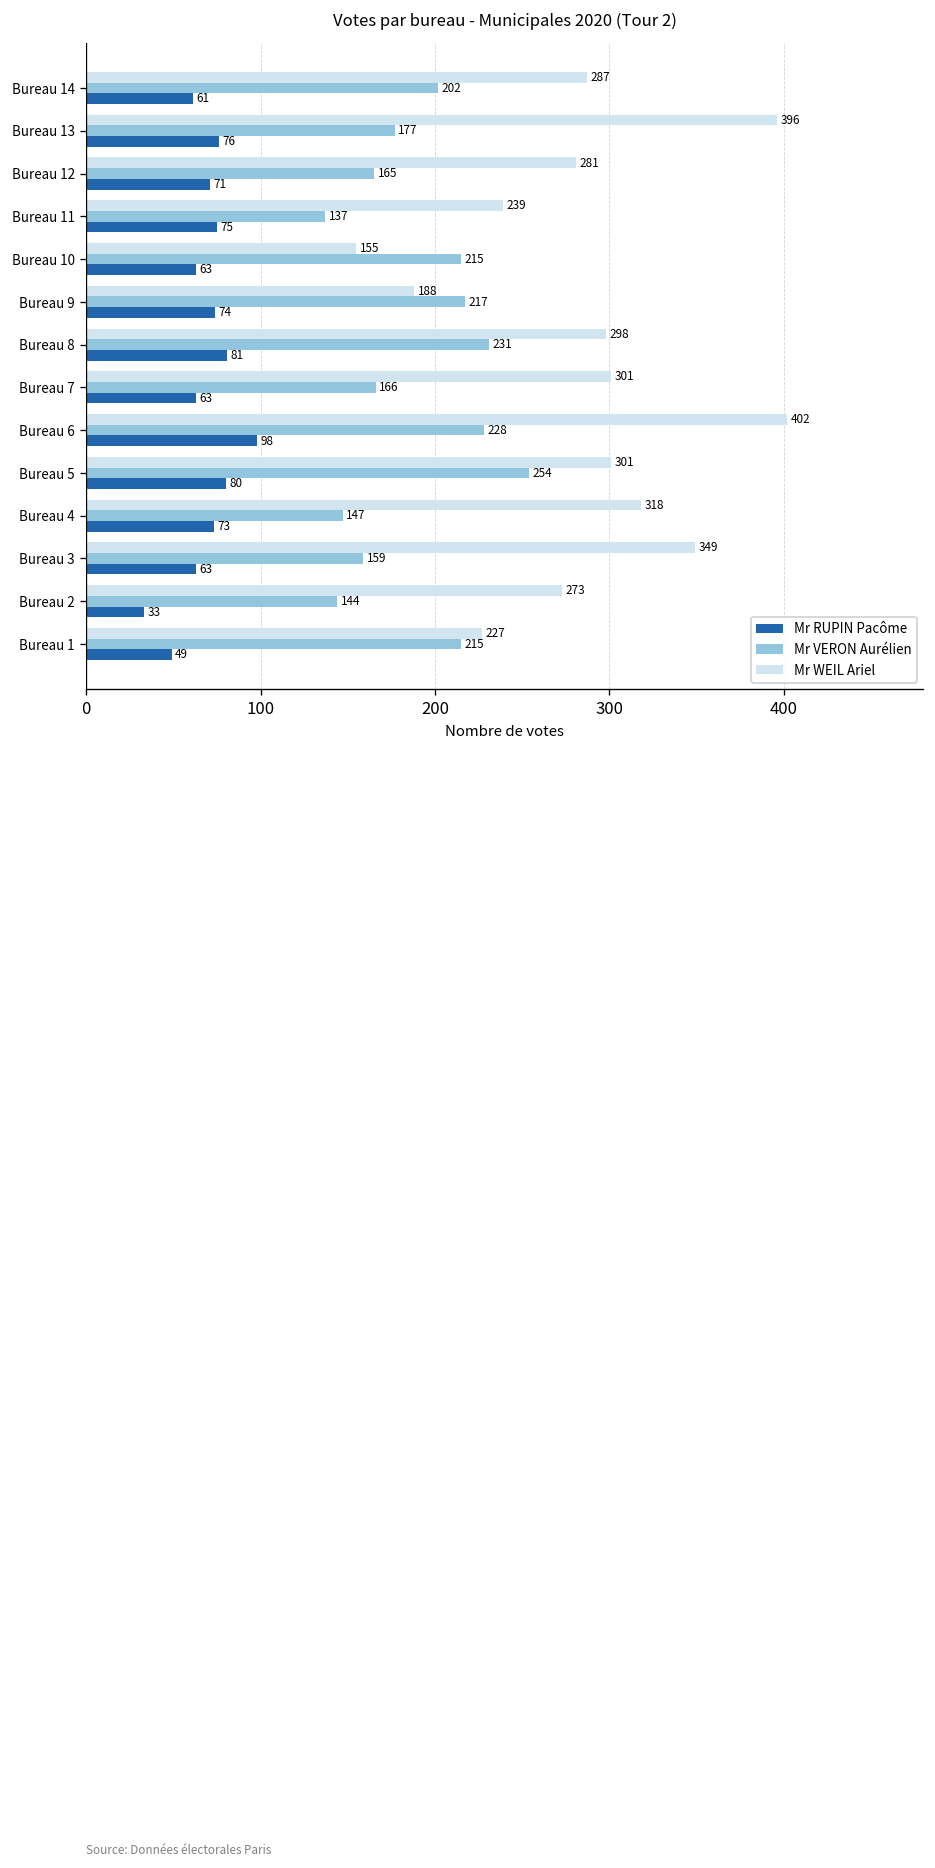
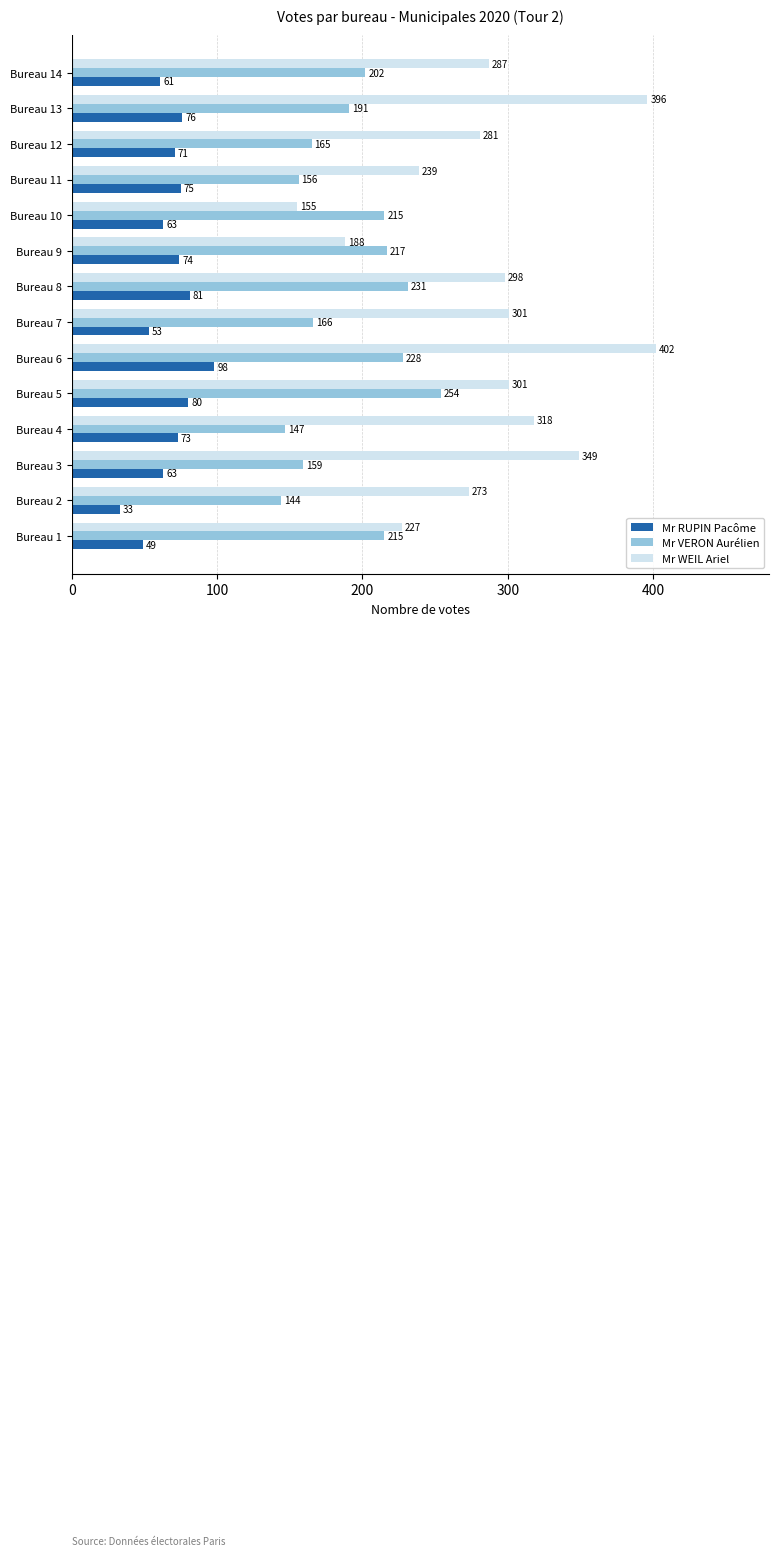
Mr VERON Aurélien, Bureau 13: 177 -> 191
Mr VERON Aurélien, Bureau 11: 137 -> 156
Mr RUPIN Pacôme, Bureau 7: 63 -> 53
